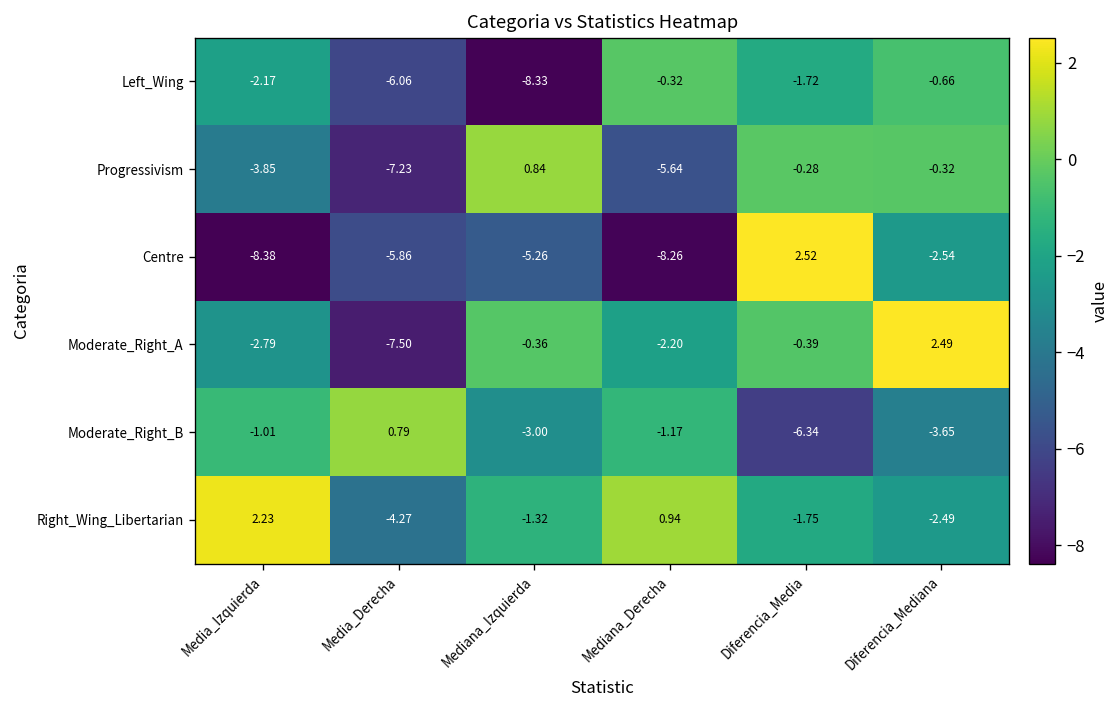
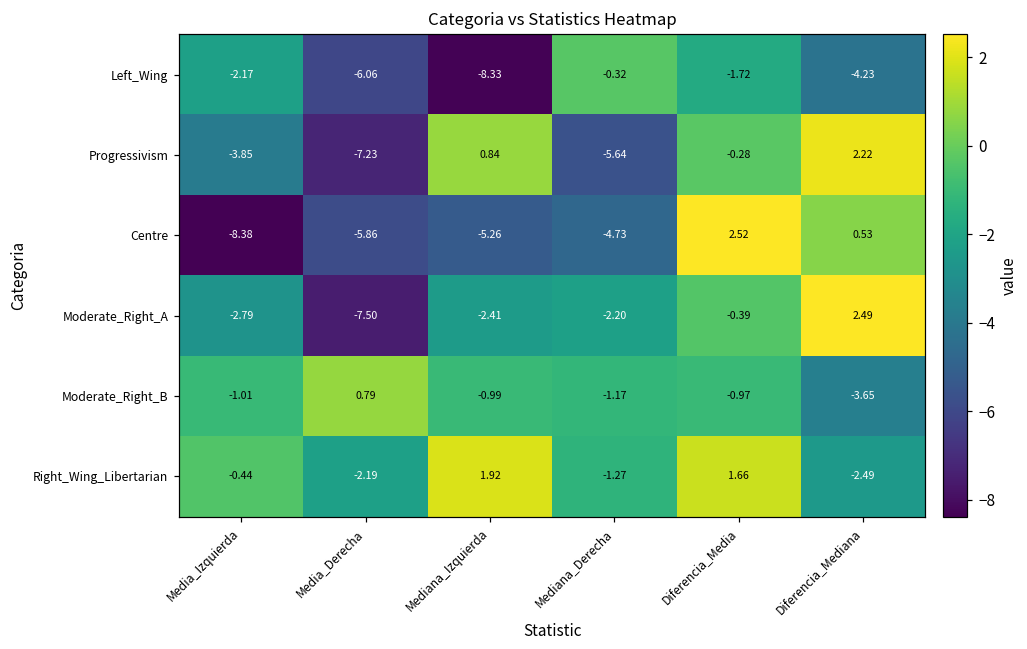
Left_Wing, Diferencia_Mediana: -0.66 -> -4.23
Progressivism, Diferencia_Mediana: -0.32 -> 2.22
Centre, Mediana_Derecha: -8.26 -> -4.73
Centre, Diferencia_Mediana: -2.54 -> 0.53
Moderate_Right_A, Mediana_Izquierda: -0.36 -> -2.41
Moderate_Right_B, Mediana_Izquierda: -3.00 -> -0.99
Moderate_Right_B, Diferencia_Media: -6.34 -> -0.97
Right_Wing_Libertarian, Media_Izquierda: 2.23 -> -0.44
Right_Wing_Libertarian, Media_Derecha: -4.27 -> -2.19
Right_Wing_Libertarian, Mediana_Izquierda: -1.32 -> 1.92
Right_Wing_Libertarian, Mediana_Derecha: 0.94 -> -1.27
Right_Wing_Libertarian, Diferencia_Media: -1.75 -> 1.66
